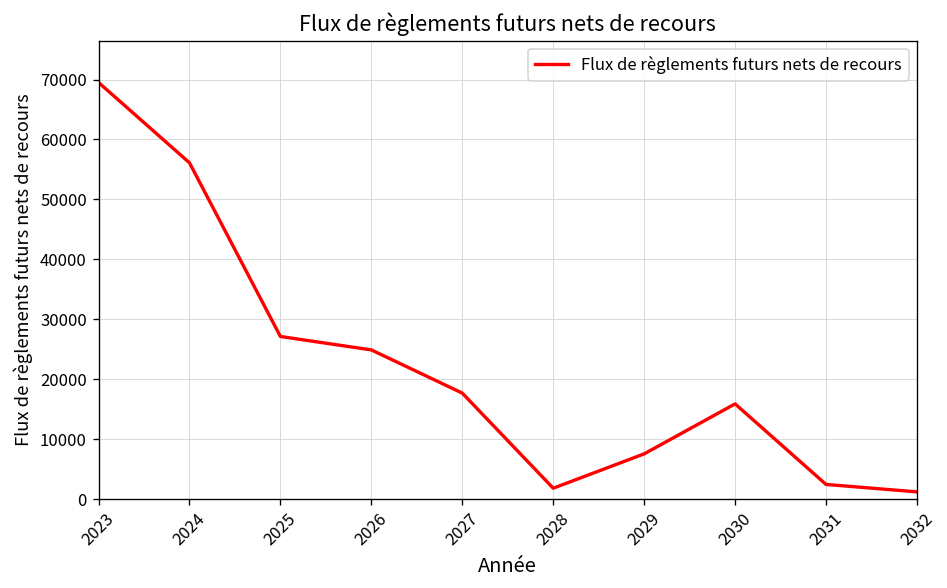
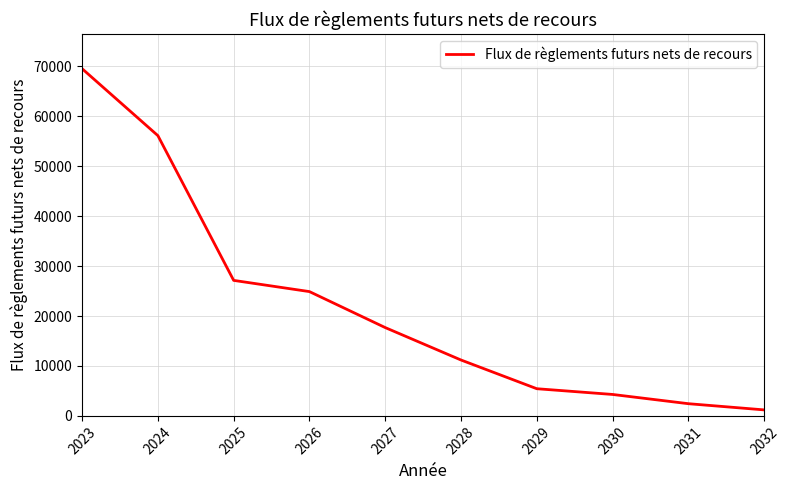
2028: 2000 -> 11000
2029: 8000 -> 5000
2030: 16000 -> 4000
